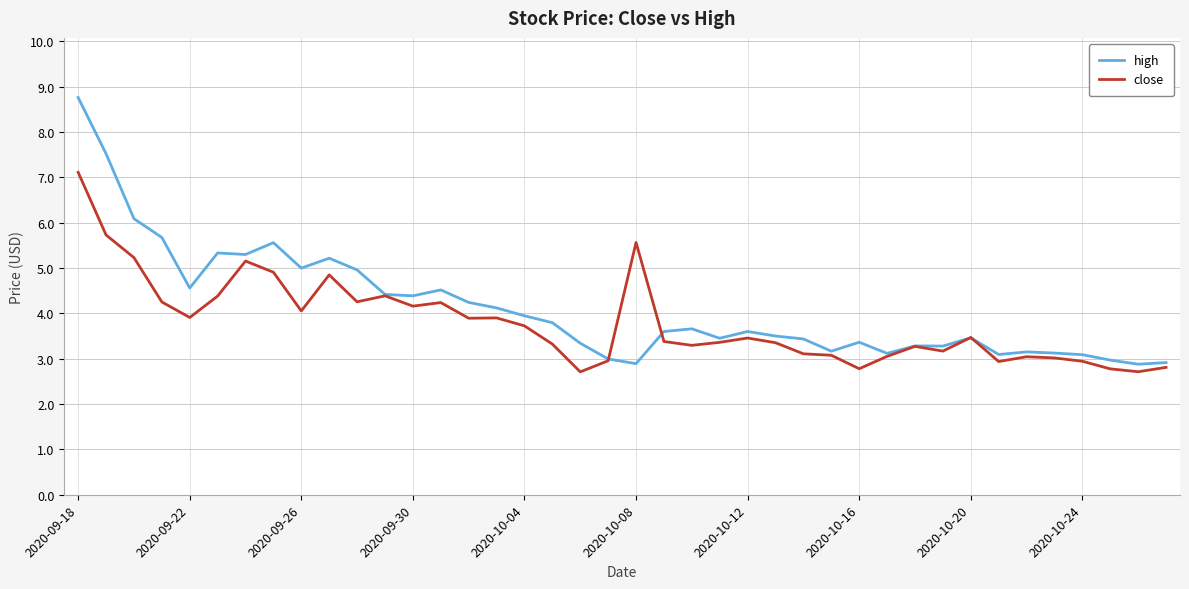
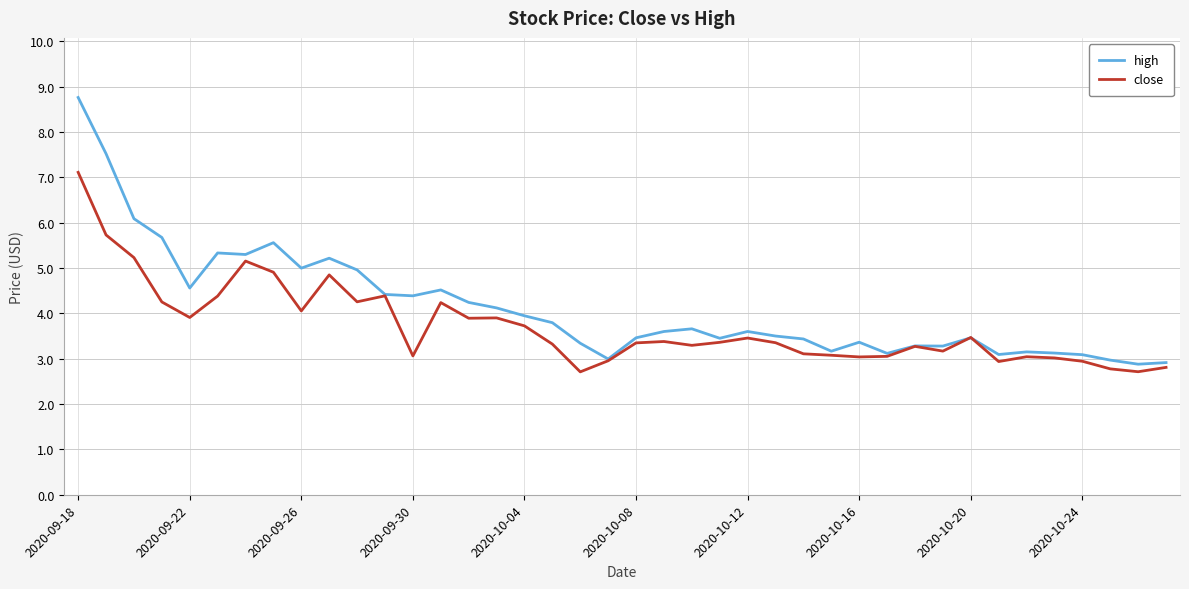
close, 2020-09-30: 4.2 -> 3.1
high, 2020-10-08: 2.9 -> 3.5
close, 2020-10-08: 5.6 -> 3.4
close, 2020-10-16: 2.8 -> 3.0
